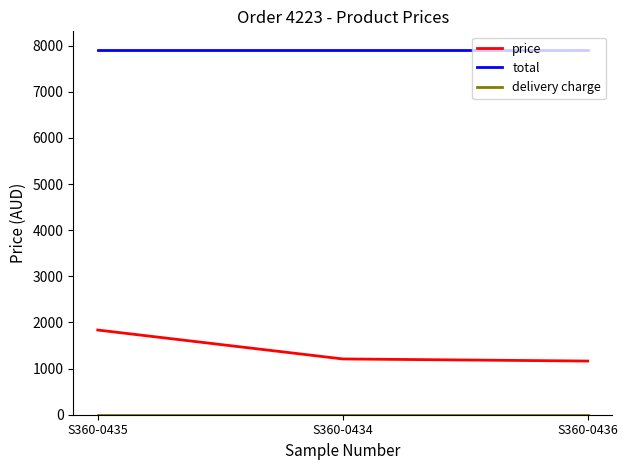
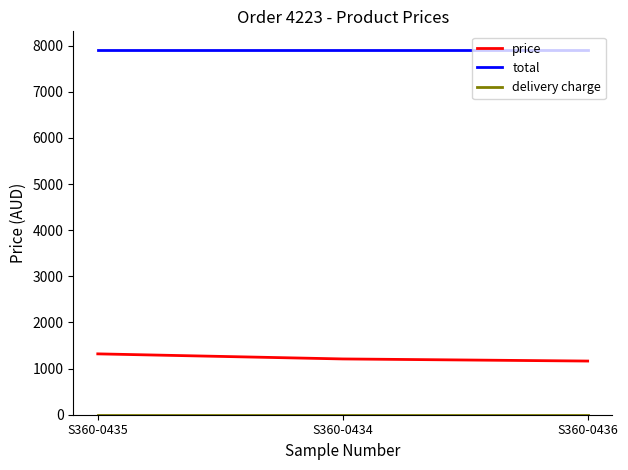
price, S360-0435: 1800 -> 1300
